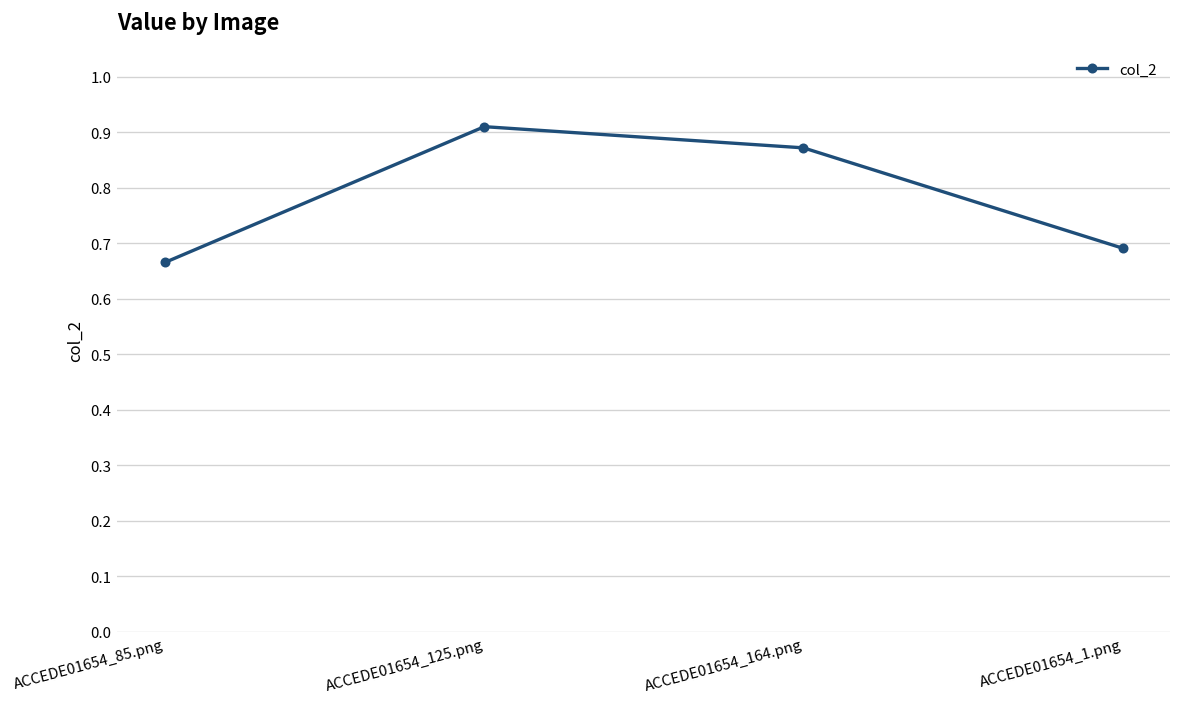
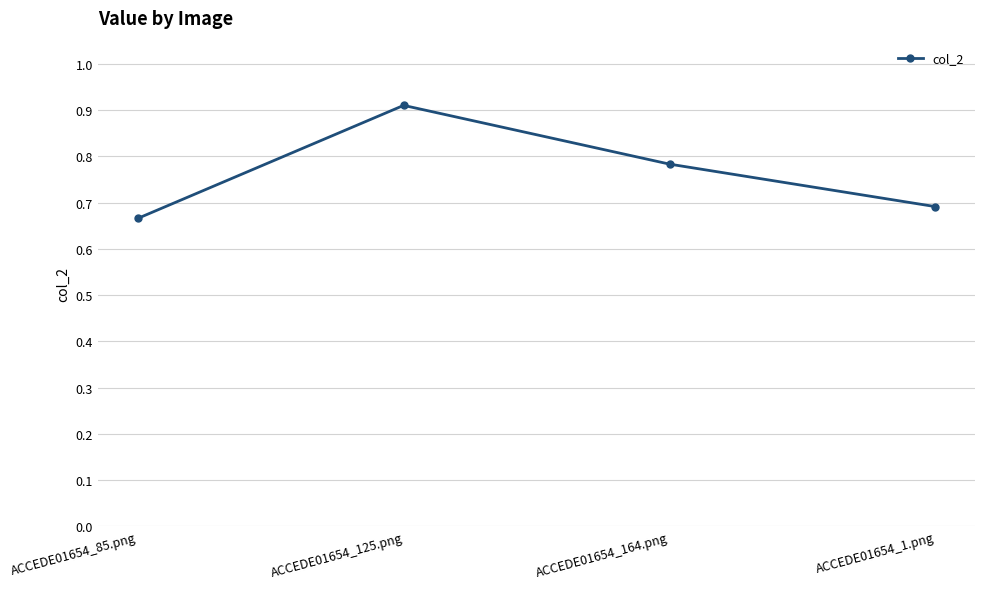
ACCEDE01654_164.png: 0.87 -> 0.78
